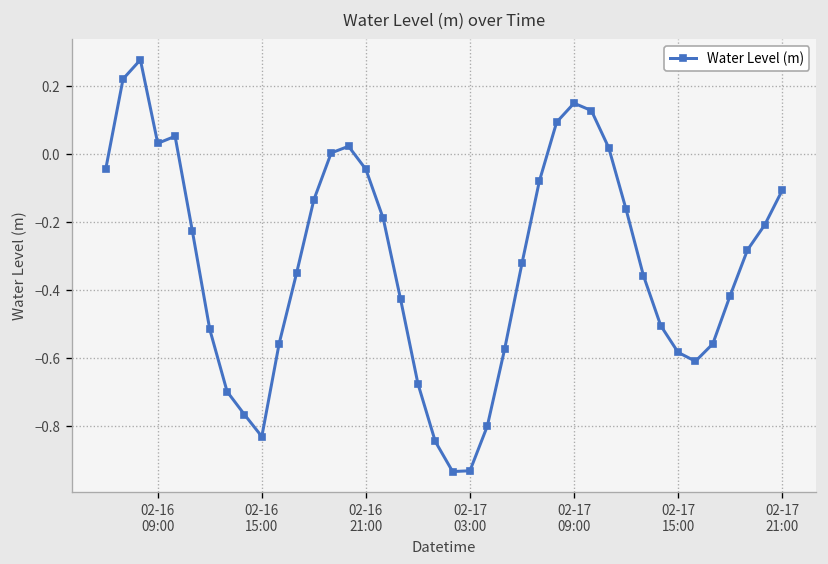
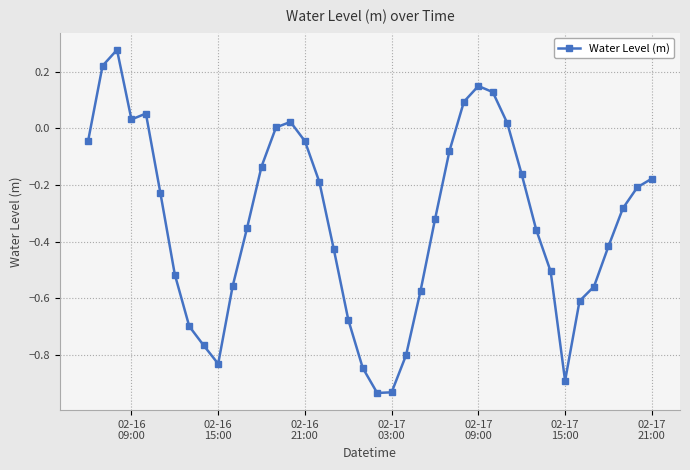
02-17 15:00: -0.58 -> -0.89
02-17 21:00: -0.11 -> -0.18
